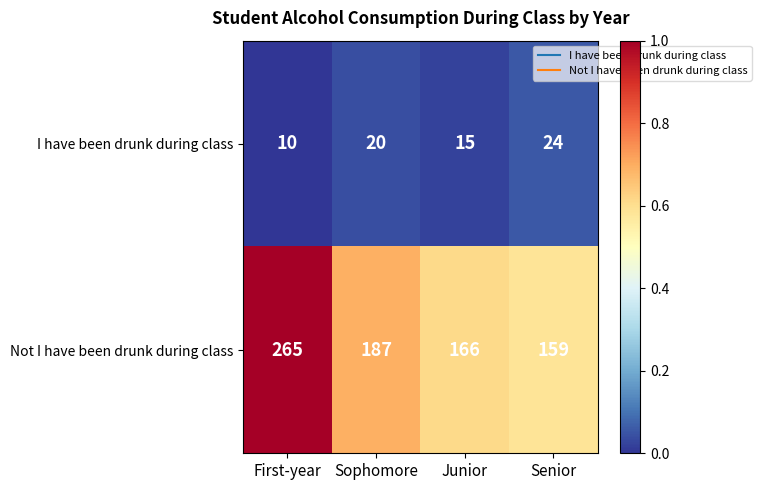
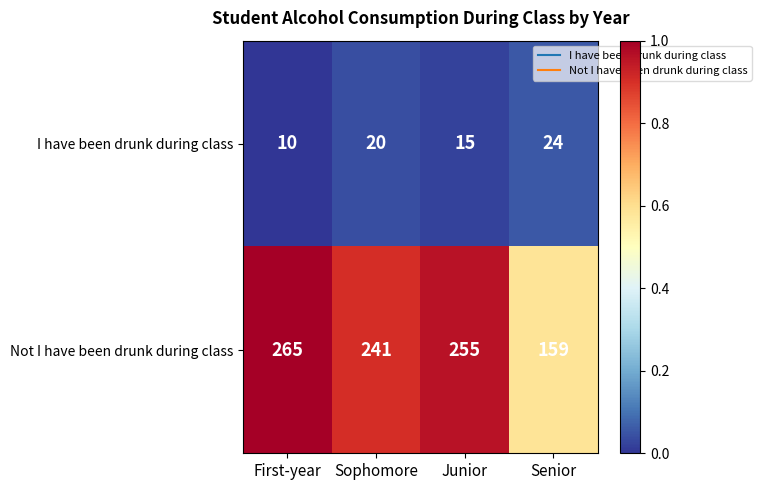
Not I have been drunk during class, Sophomore: 187 -> 241
Not I have been drunk during class, Junior: 166 -> 255
